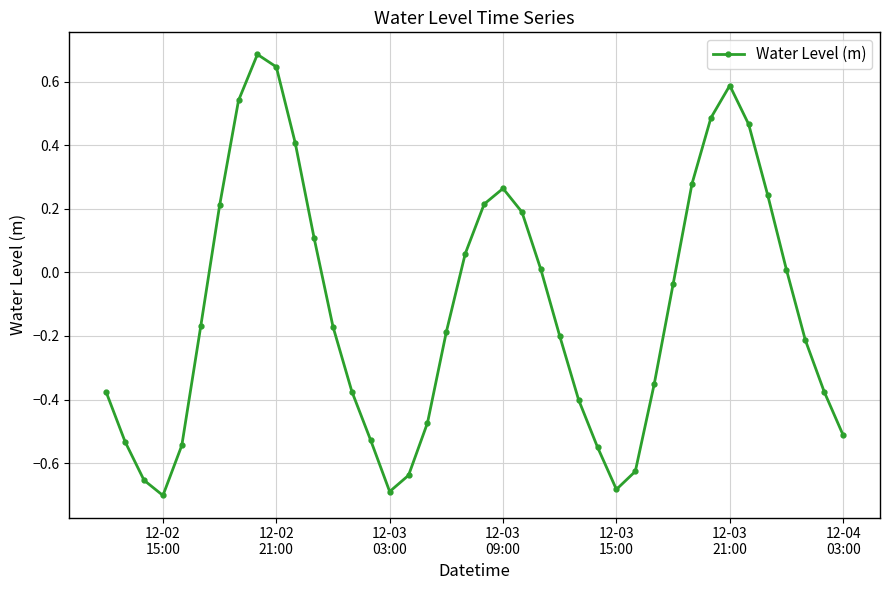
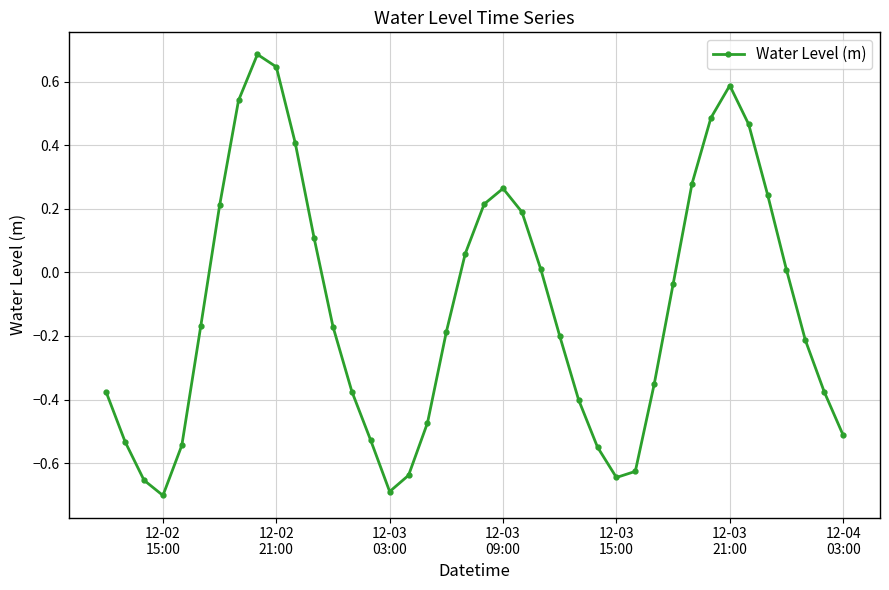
12-03 15:00: -0.68 -> -0.64
